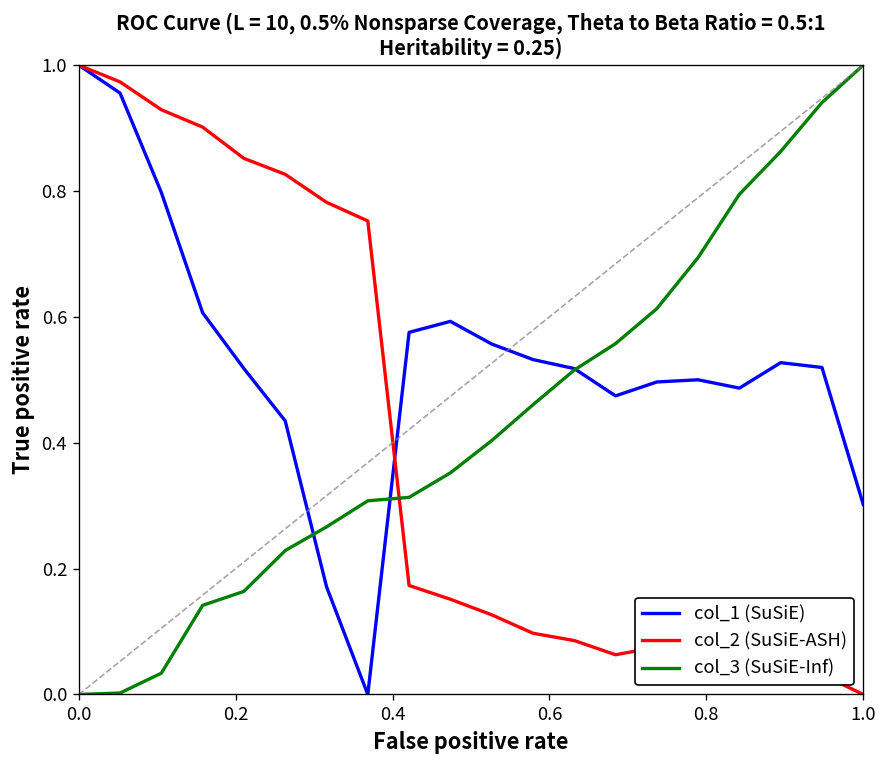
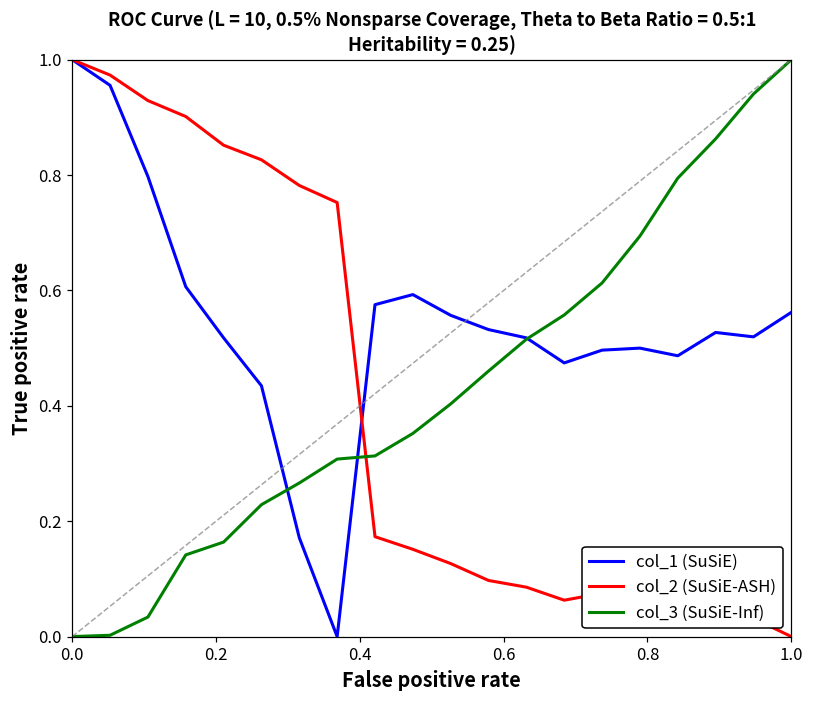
col_1 (SuSiE), 1.0: 0.30 -> 0.56
